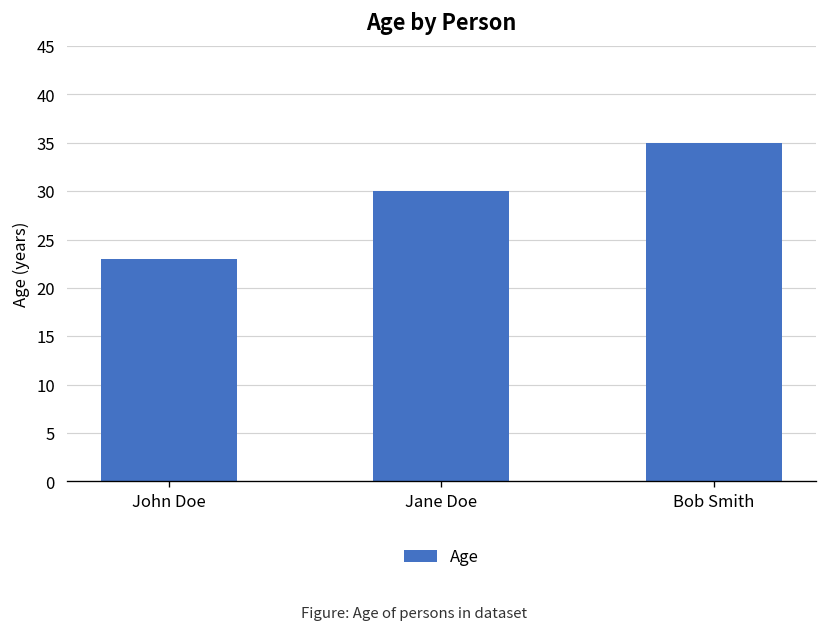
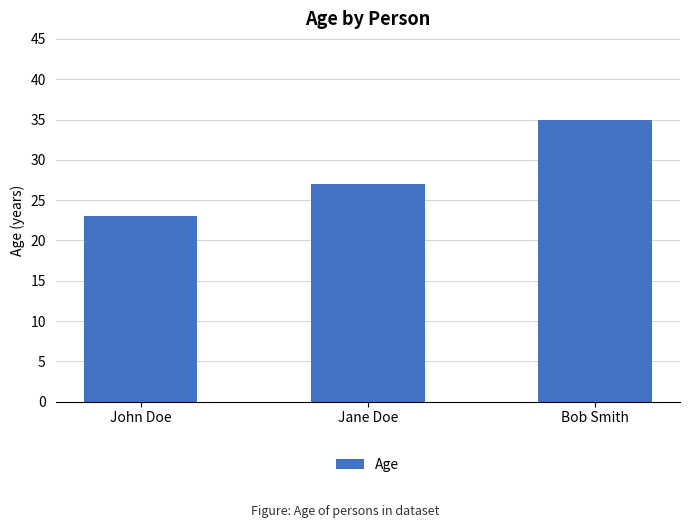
Jane Doe: 30 -> 27
